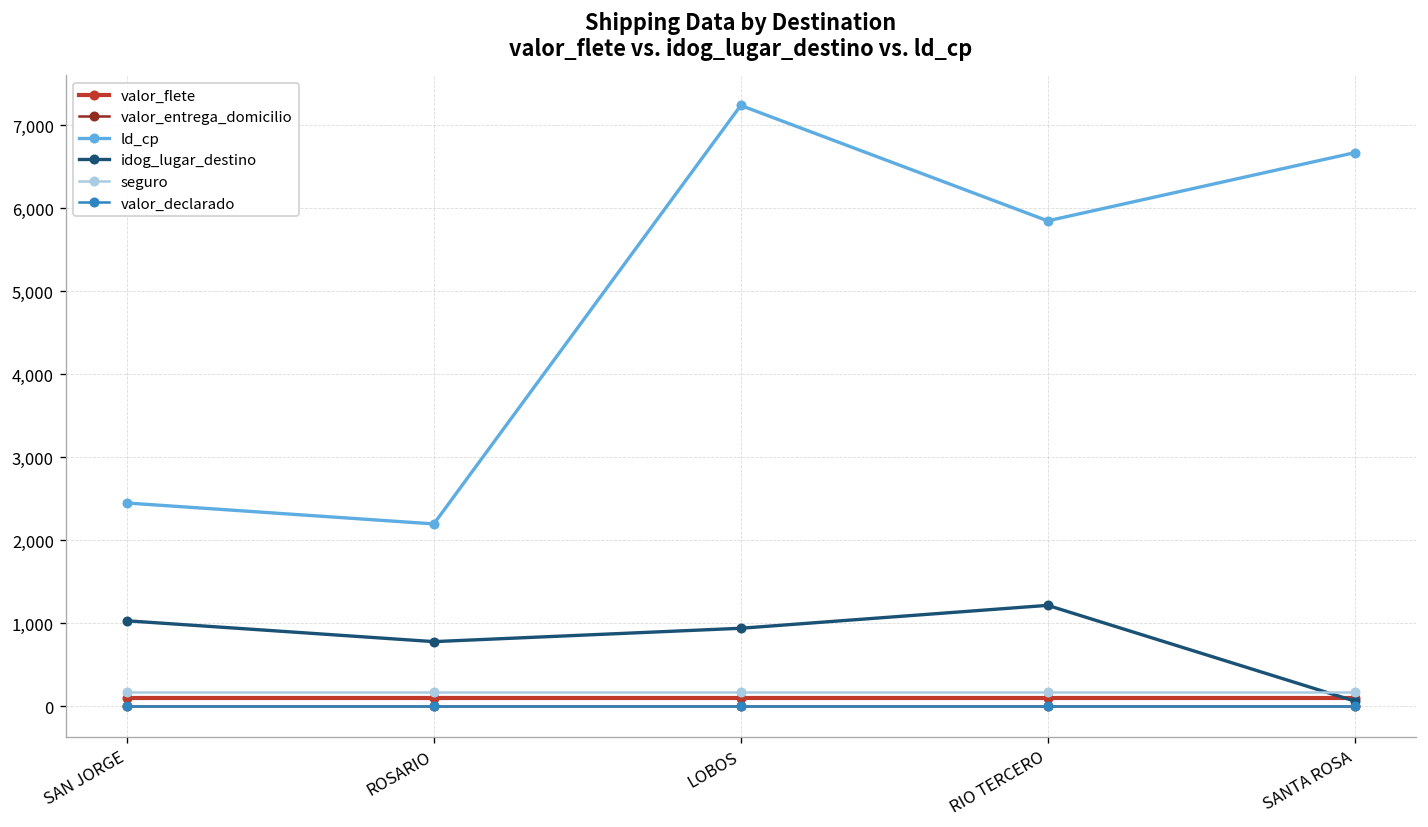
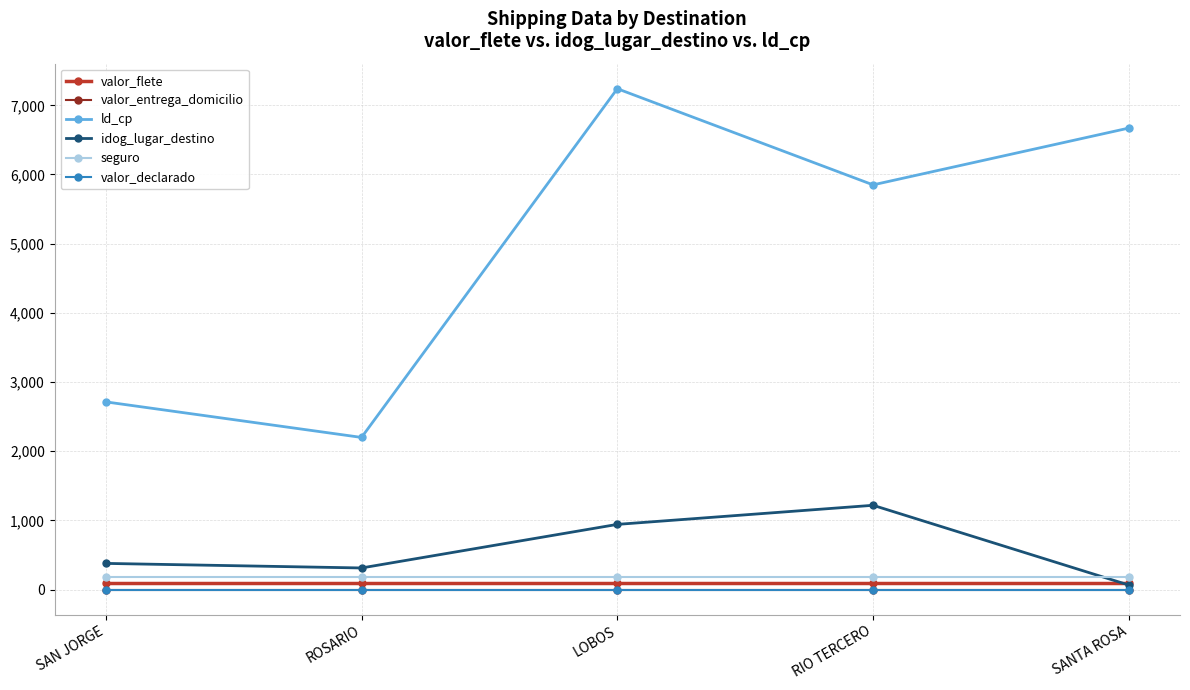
ld_cp, SAN JORGE: 2,500 -> 2,700
idog_lugar_destino, SAN JORGE: 1,000 -> 400
idog_lugar_destino, ROSARIO: 800 -> 300
